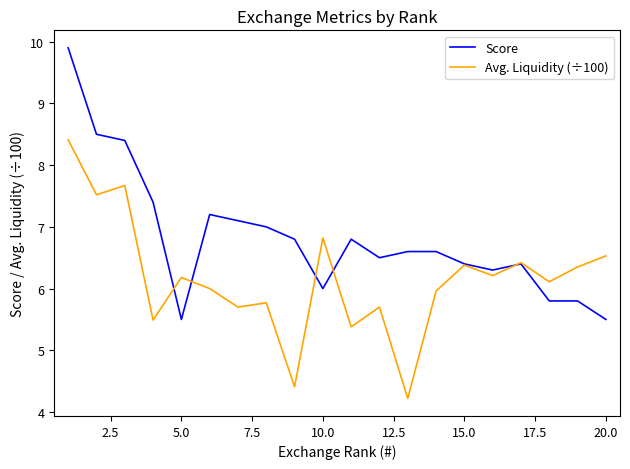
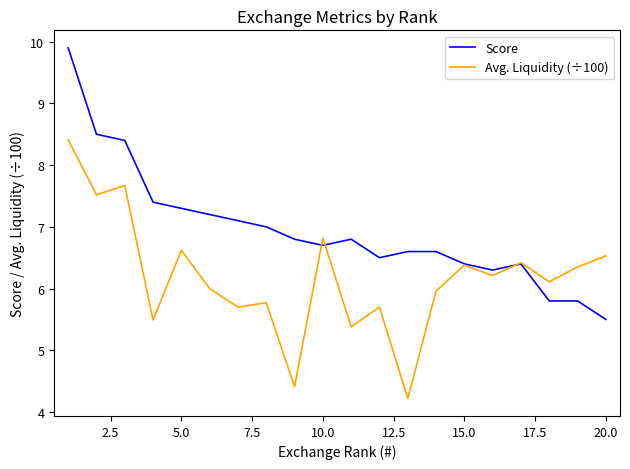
Score, 5.0: 5.5 -> 7.3
Avg. Liquidity (÷100), 5.0: 6.2 -> 6.6
Score, 10.0: 6.0 -> 6.7
